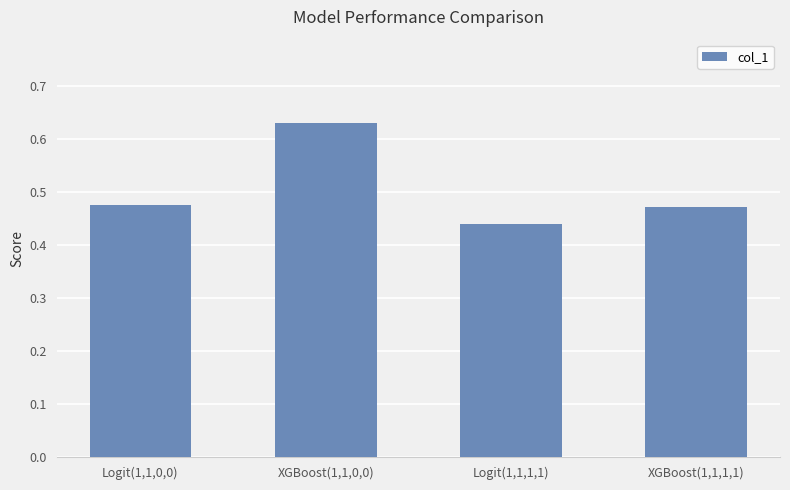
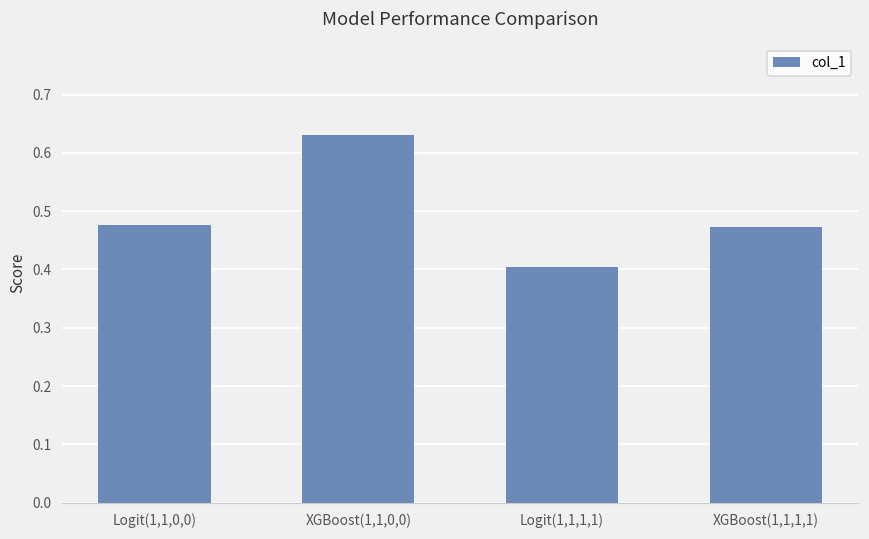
Logit(1,1,1,1): 0.44 -> 0.40
